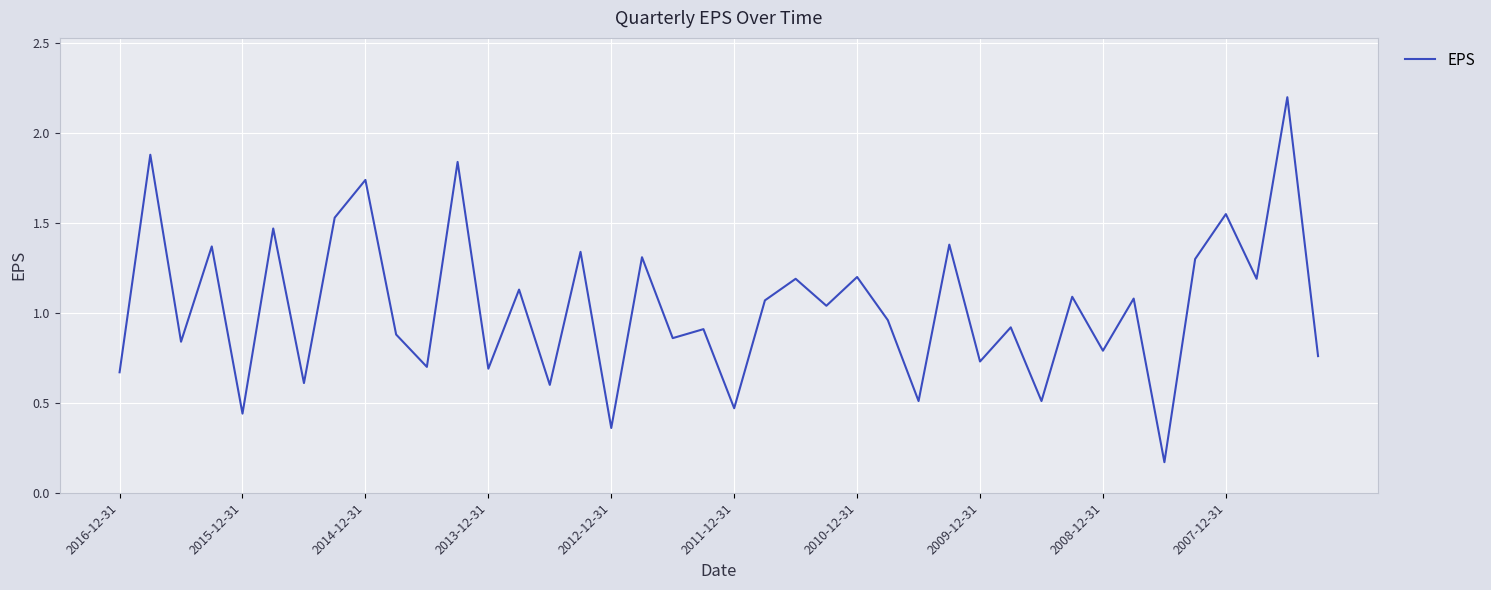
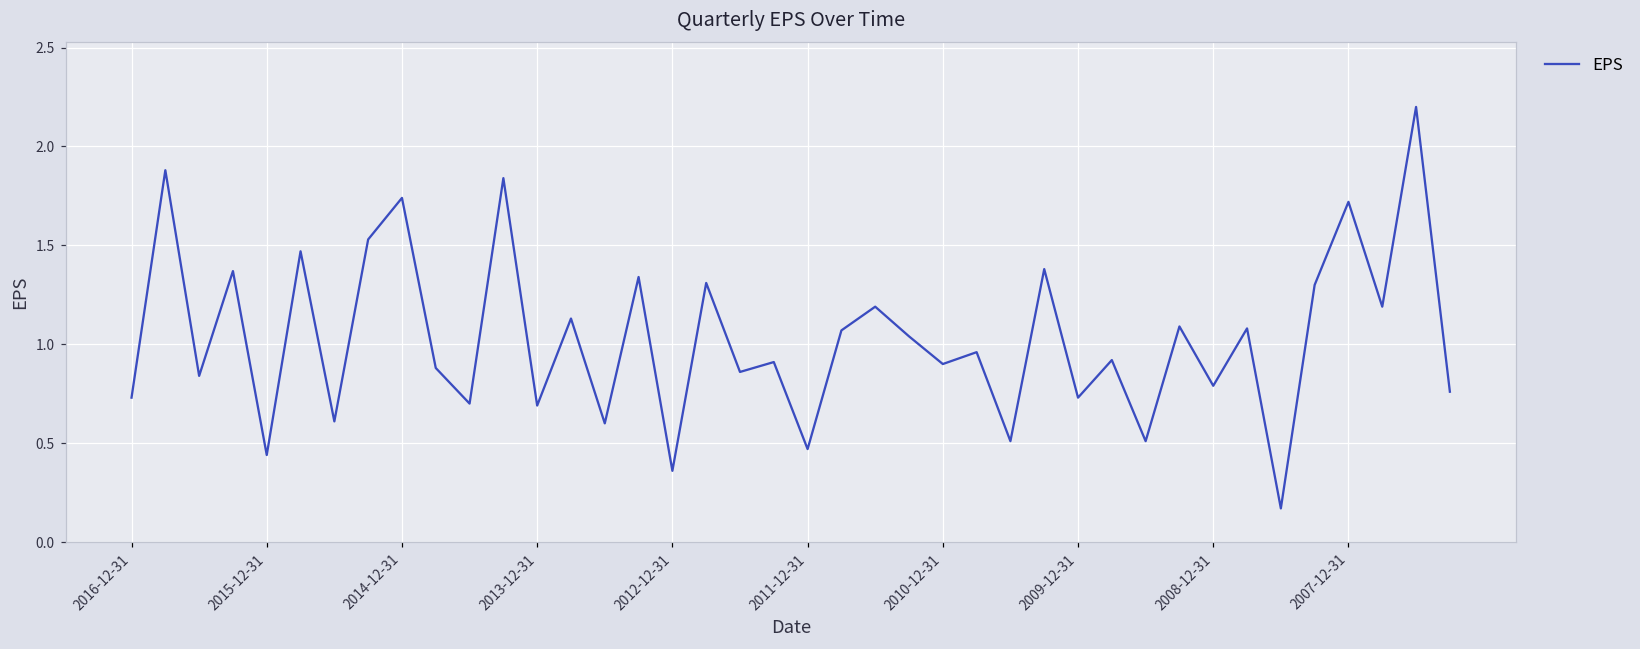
2016-12-31: 0.67 -> 0.73
2010-12-31: 1.2 -> 0.9
2007-12-31: 1.55 -> 1.72
